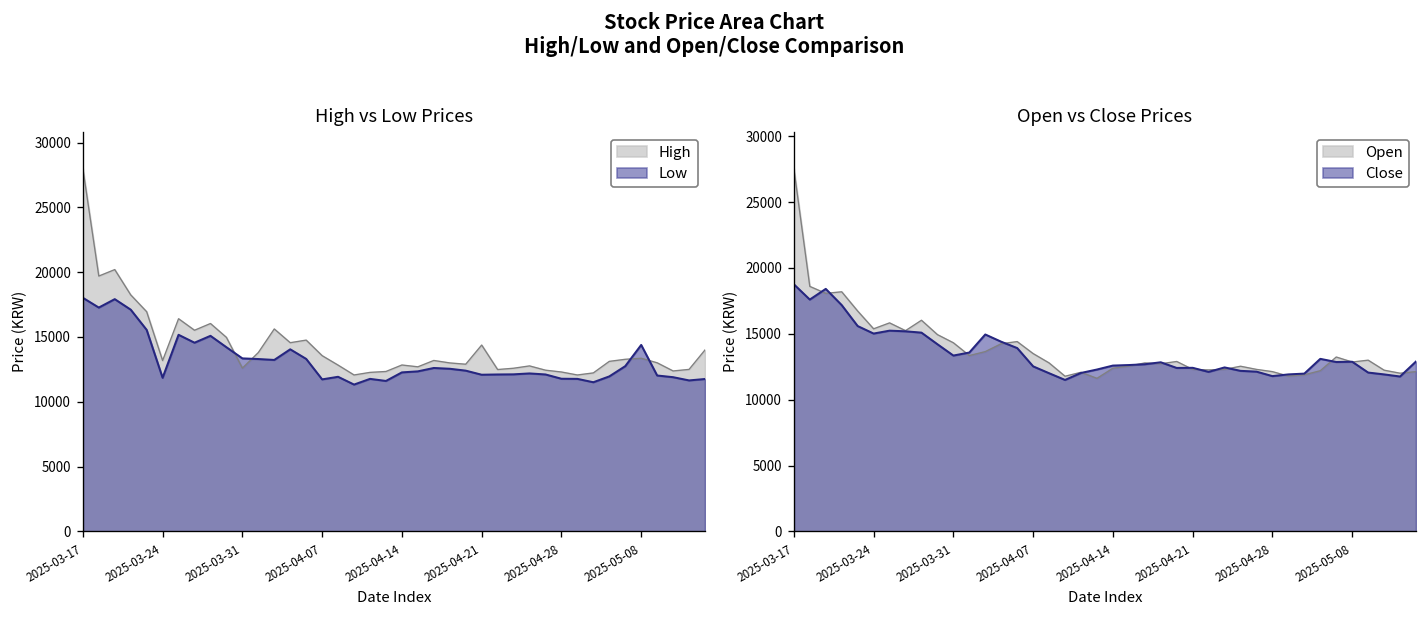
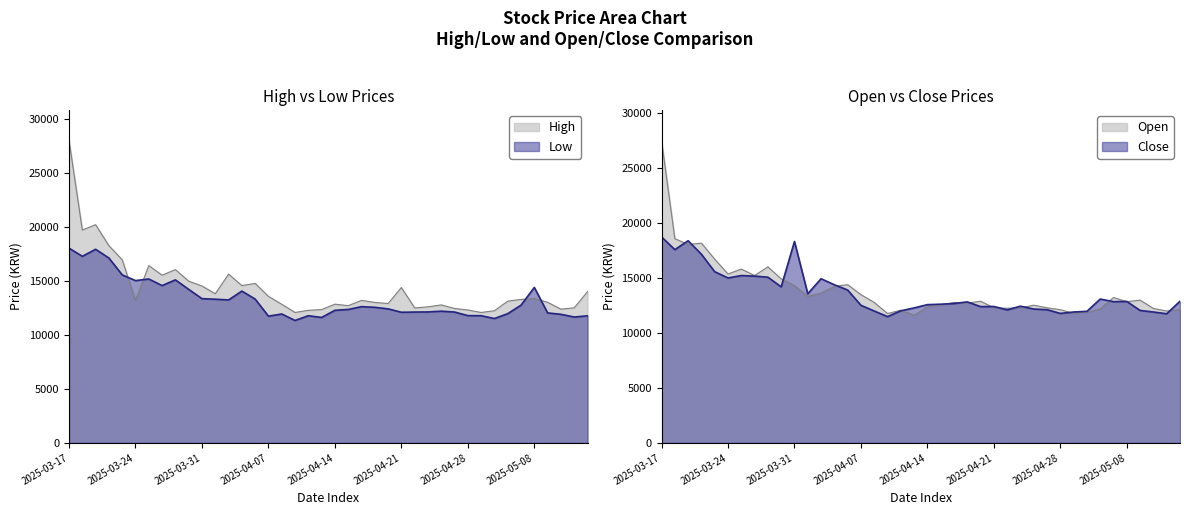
High vs Low Prices, Low, 2025-03-24: 11900 -> 15000
High vs Low Prices, High, 2025-03-31: 12600 -> 14500
Open vs Close Prices, Close, 2025-03-31: 13400 -> 18300
